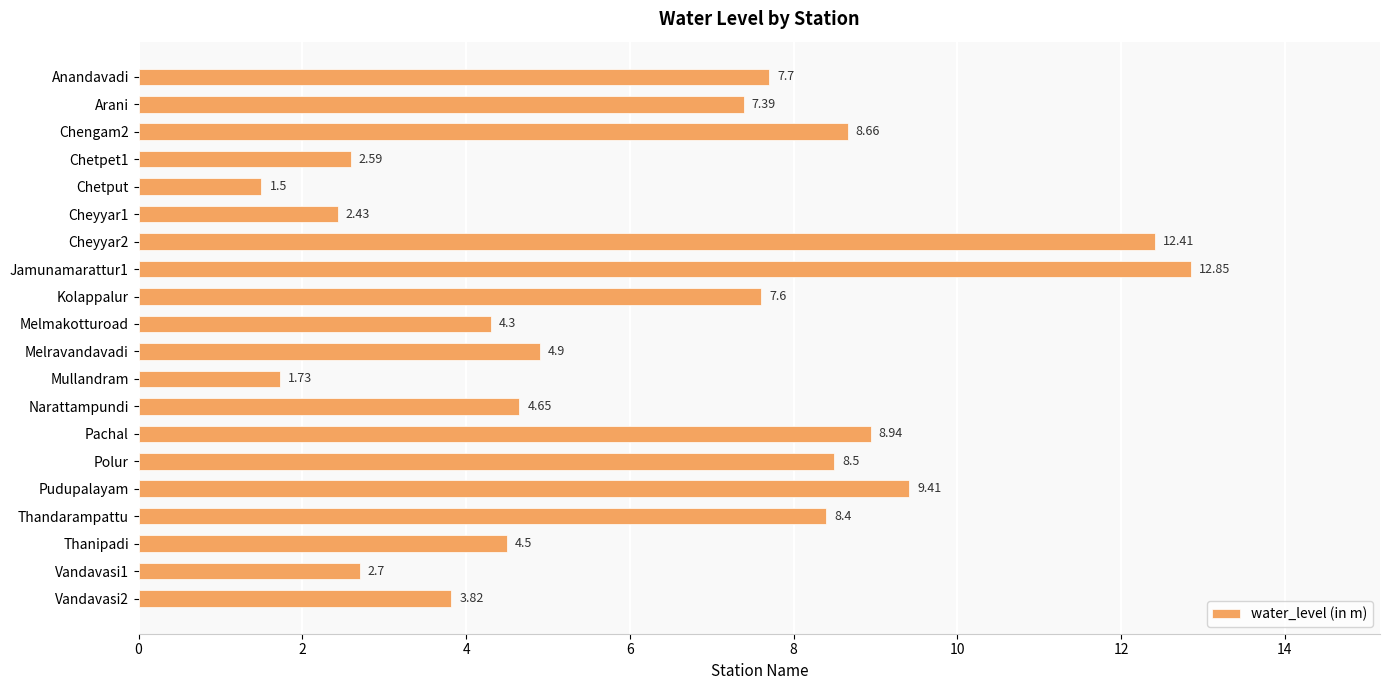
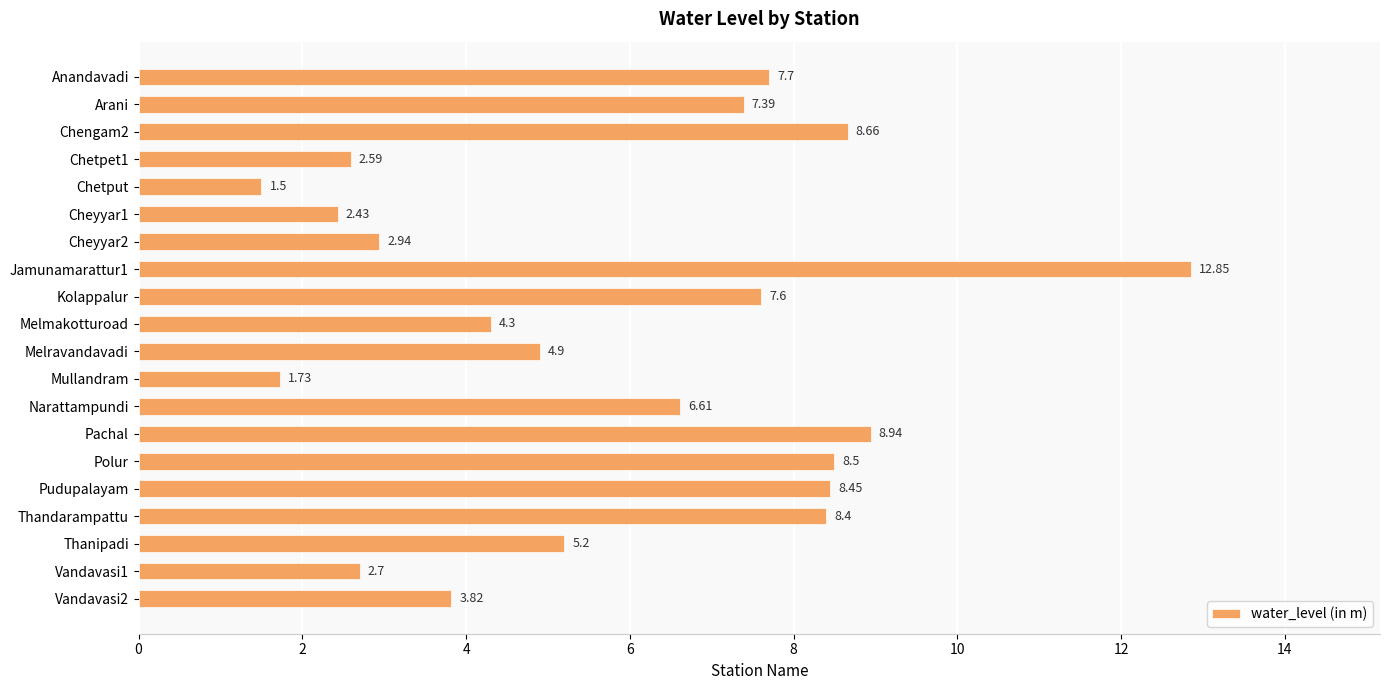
Cheyyar2: 12.41 -> 2.94
Narattampundi: 4.65 -> 6.61
Pudupalayam: 9.41 -> 8.45
Thanipadi: 4.5 -> 5.2
